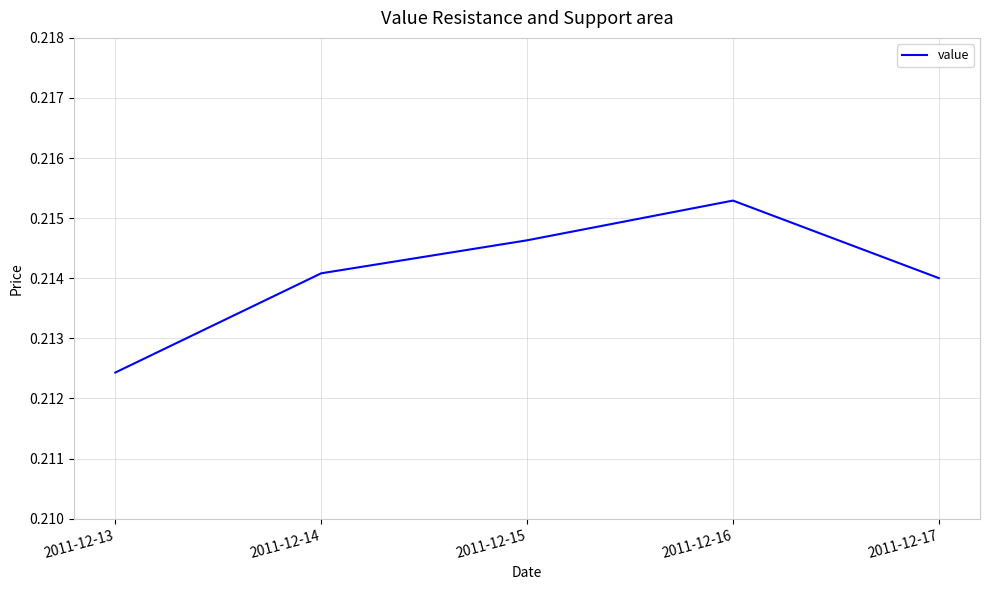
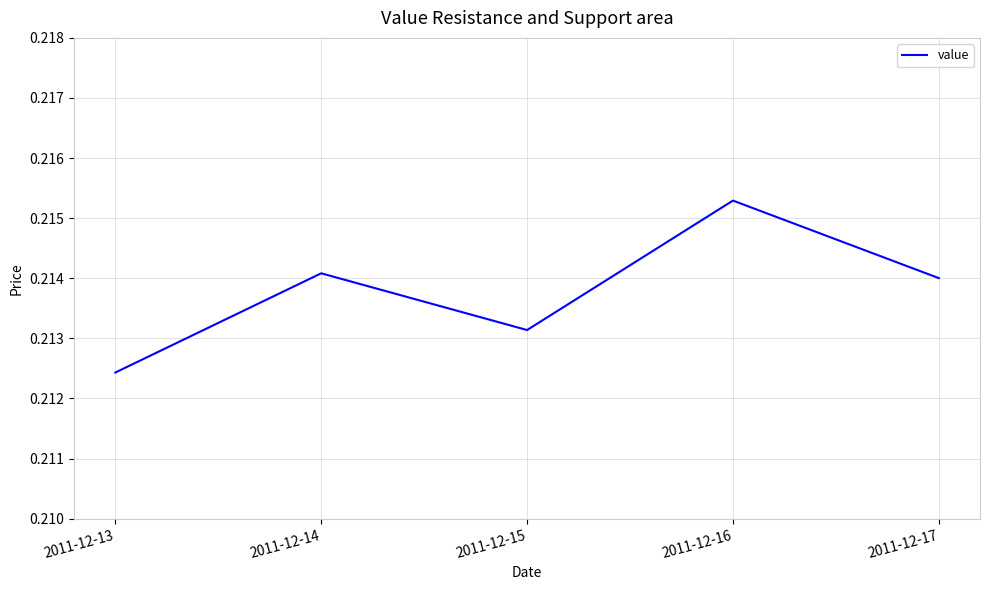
2011-12-15: 0.2146 -> 0.2131
